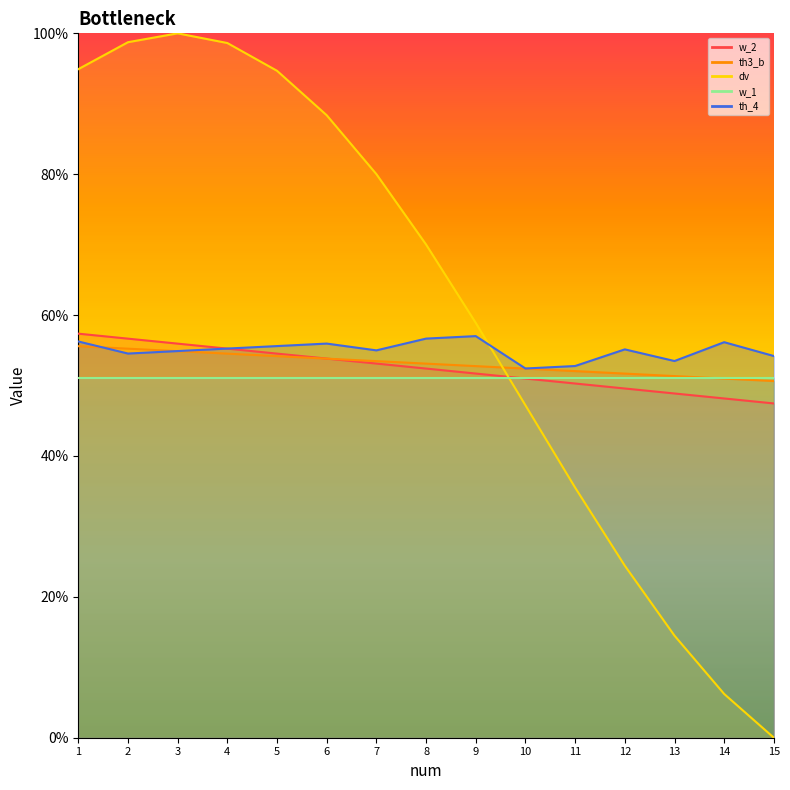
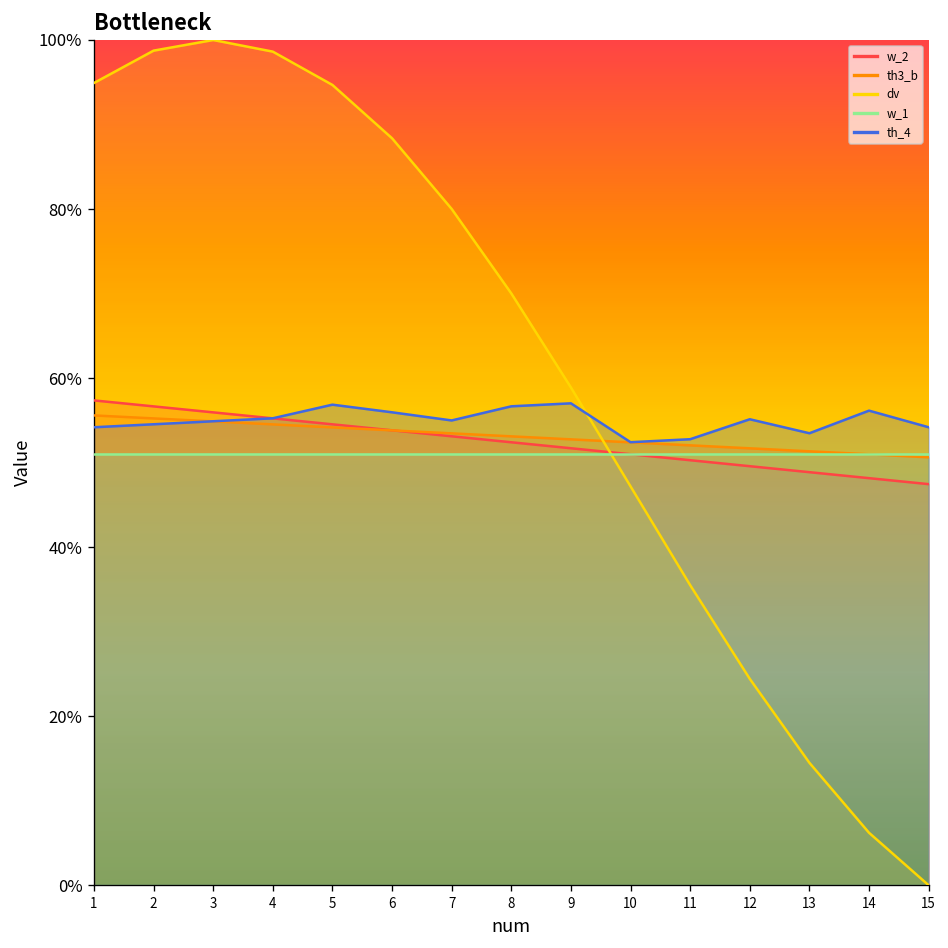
th_4, 1: 56% -> 54%
th_4, 5: 56% -> 57%
